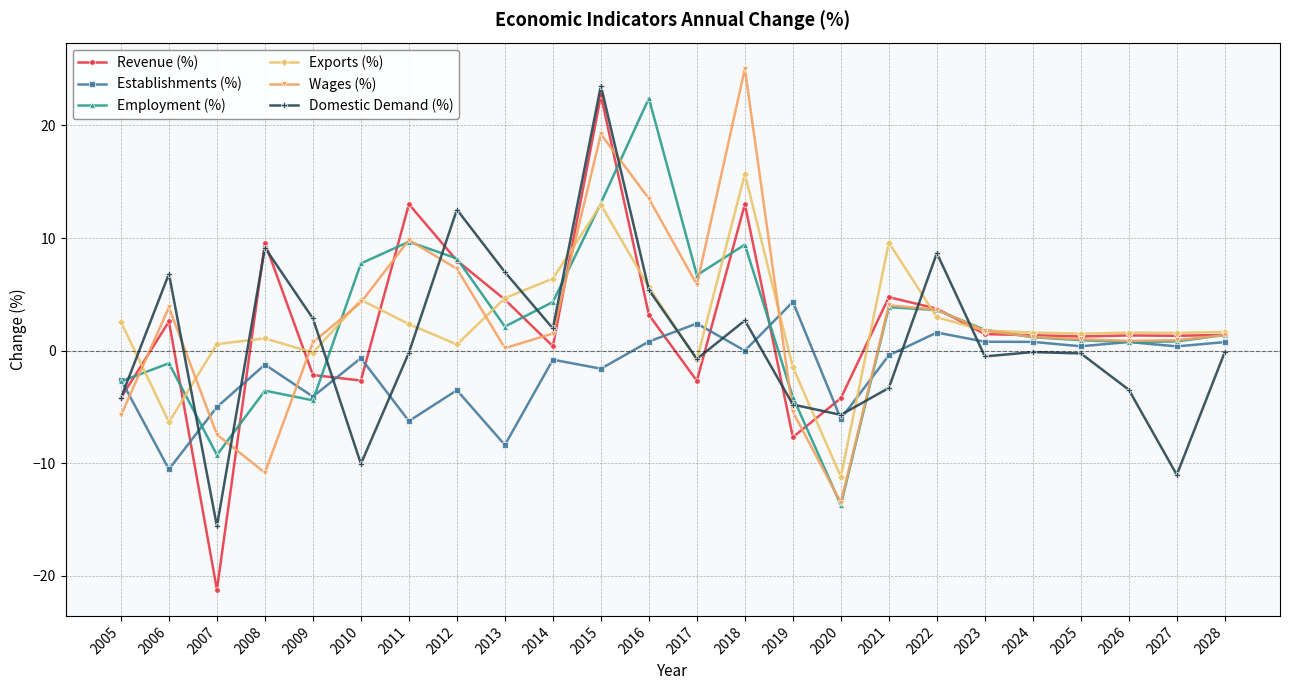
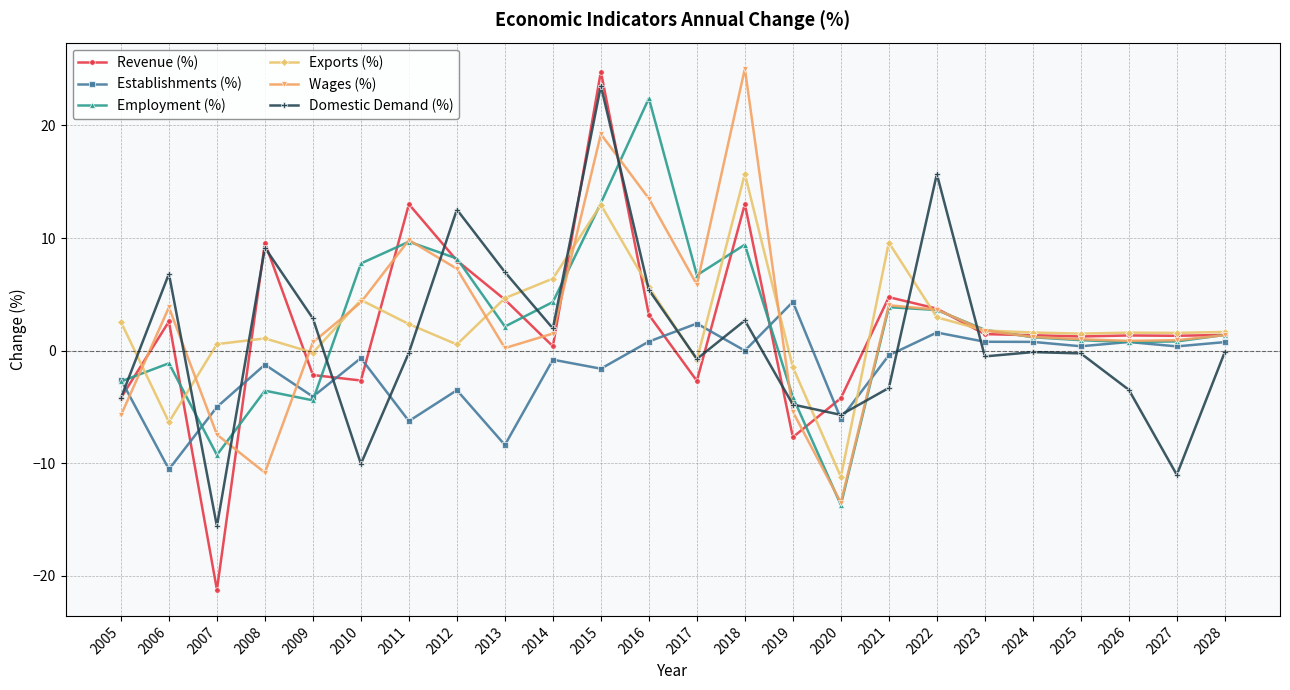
Revenue (%), 2015: 22.7 -> 24.8
Domestic Demand (%), 2022: 8.7 -> 15.7
